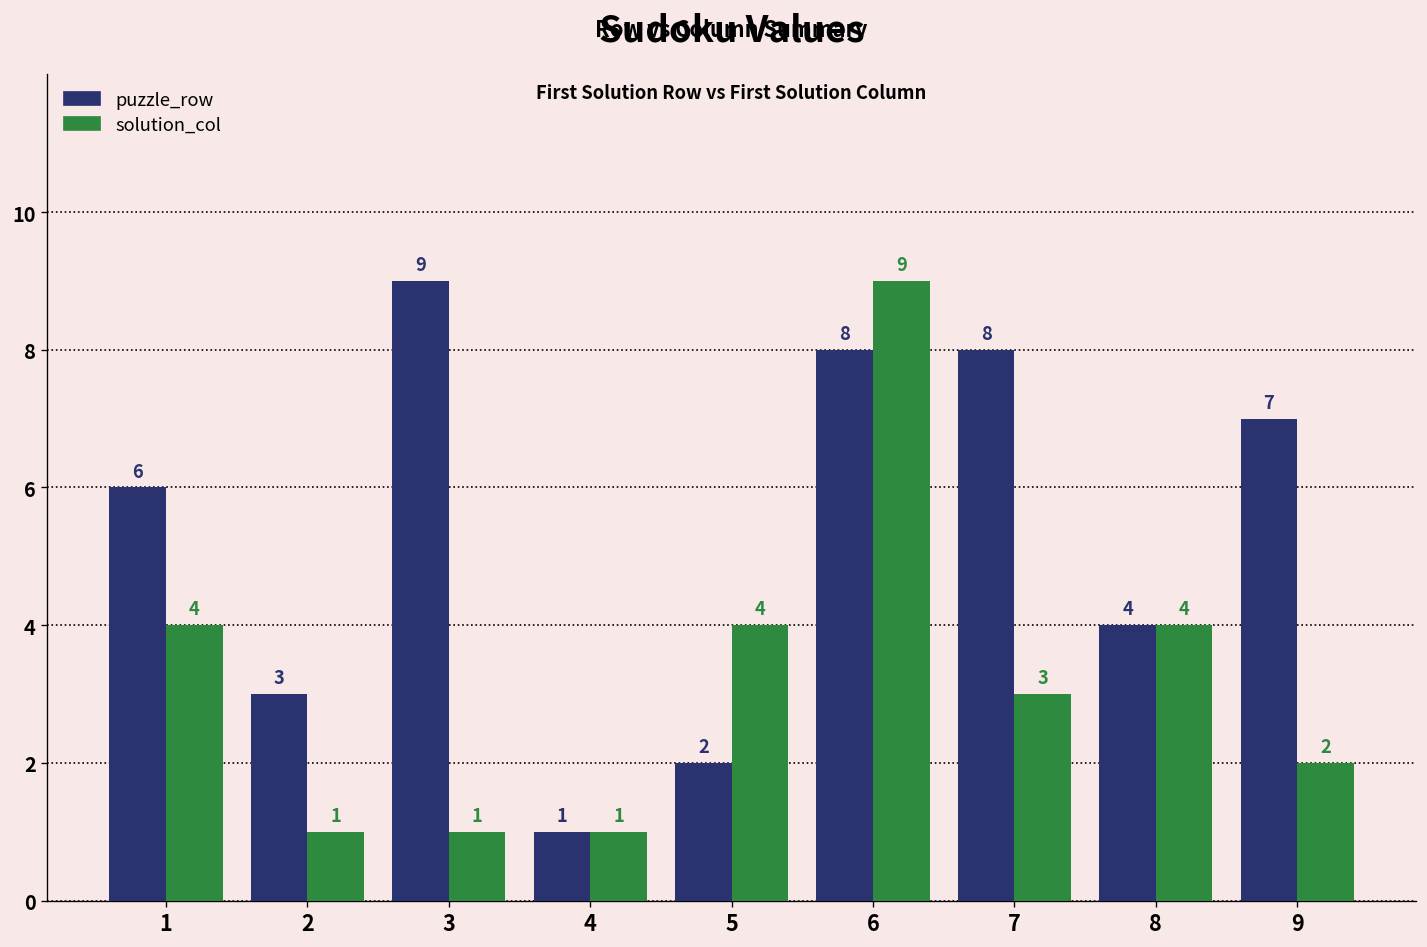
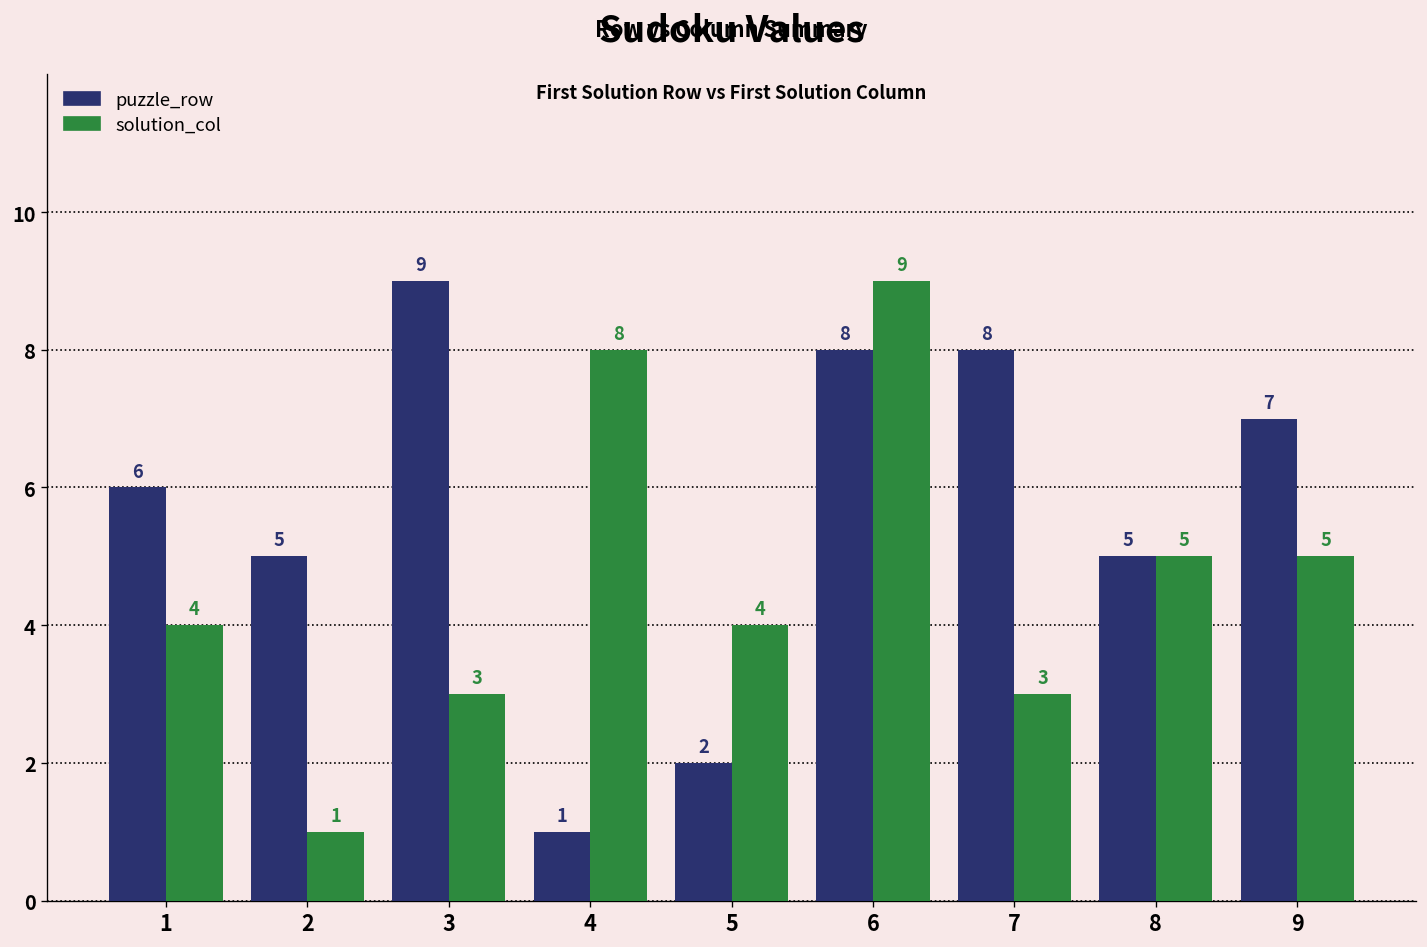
puzzle_row, 2: 3 -> 5
solution_col, 3: 1 -> 3
solution_col, 4: 1 -> 8
puzzle_row, 8: 4 -> 5
solution_col, 8: 4 -> 5
solution_col, 9: 2 -> 5
